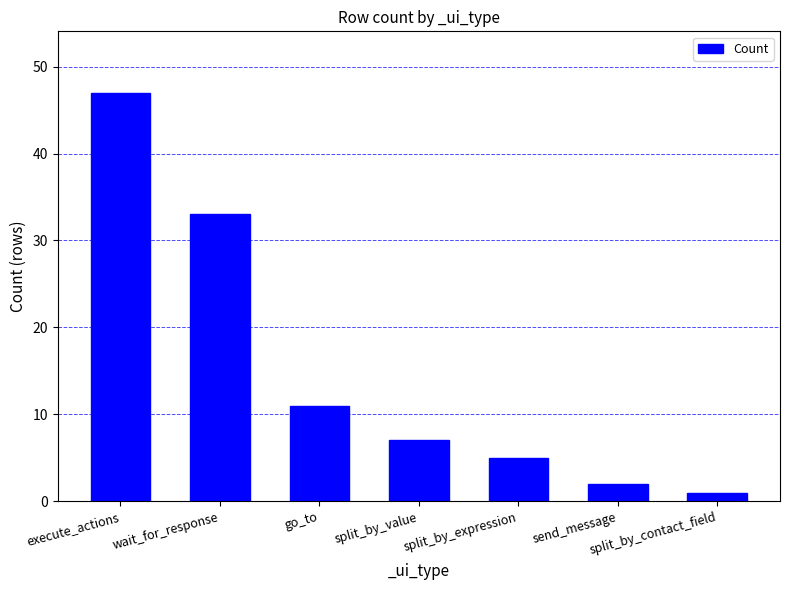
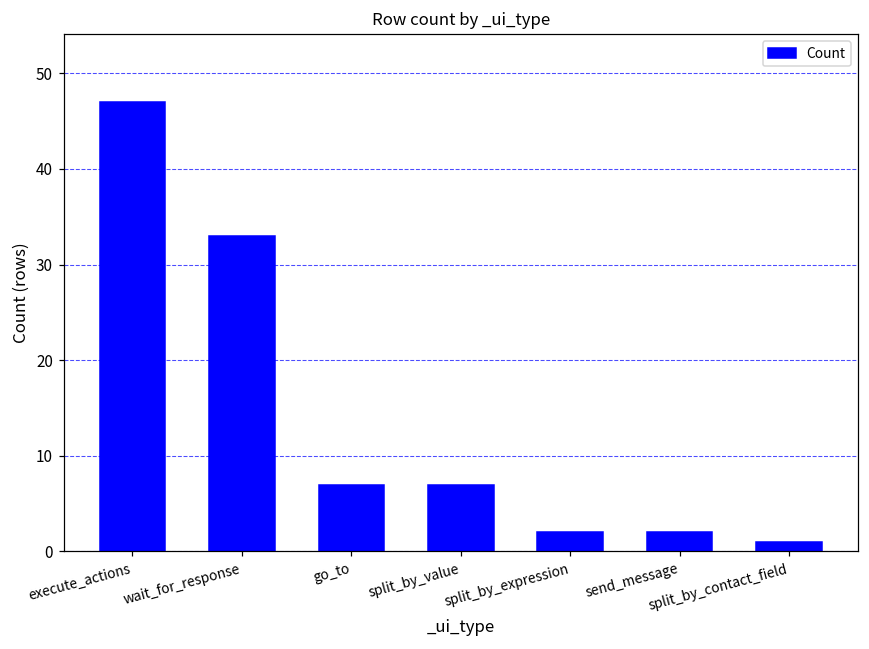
go_to: 11 -> 7
split_by_expression: 5 -> 2
